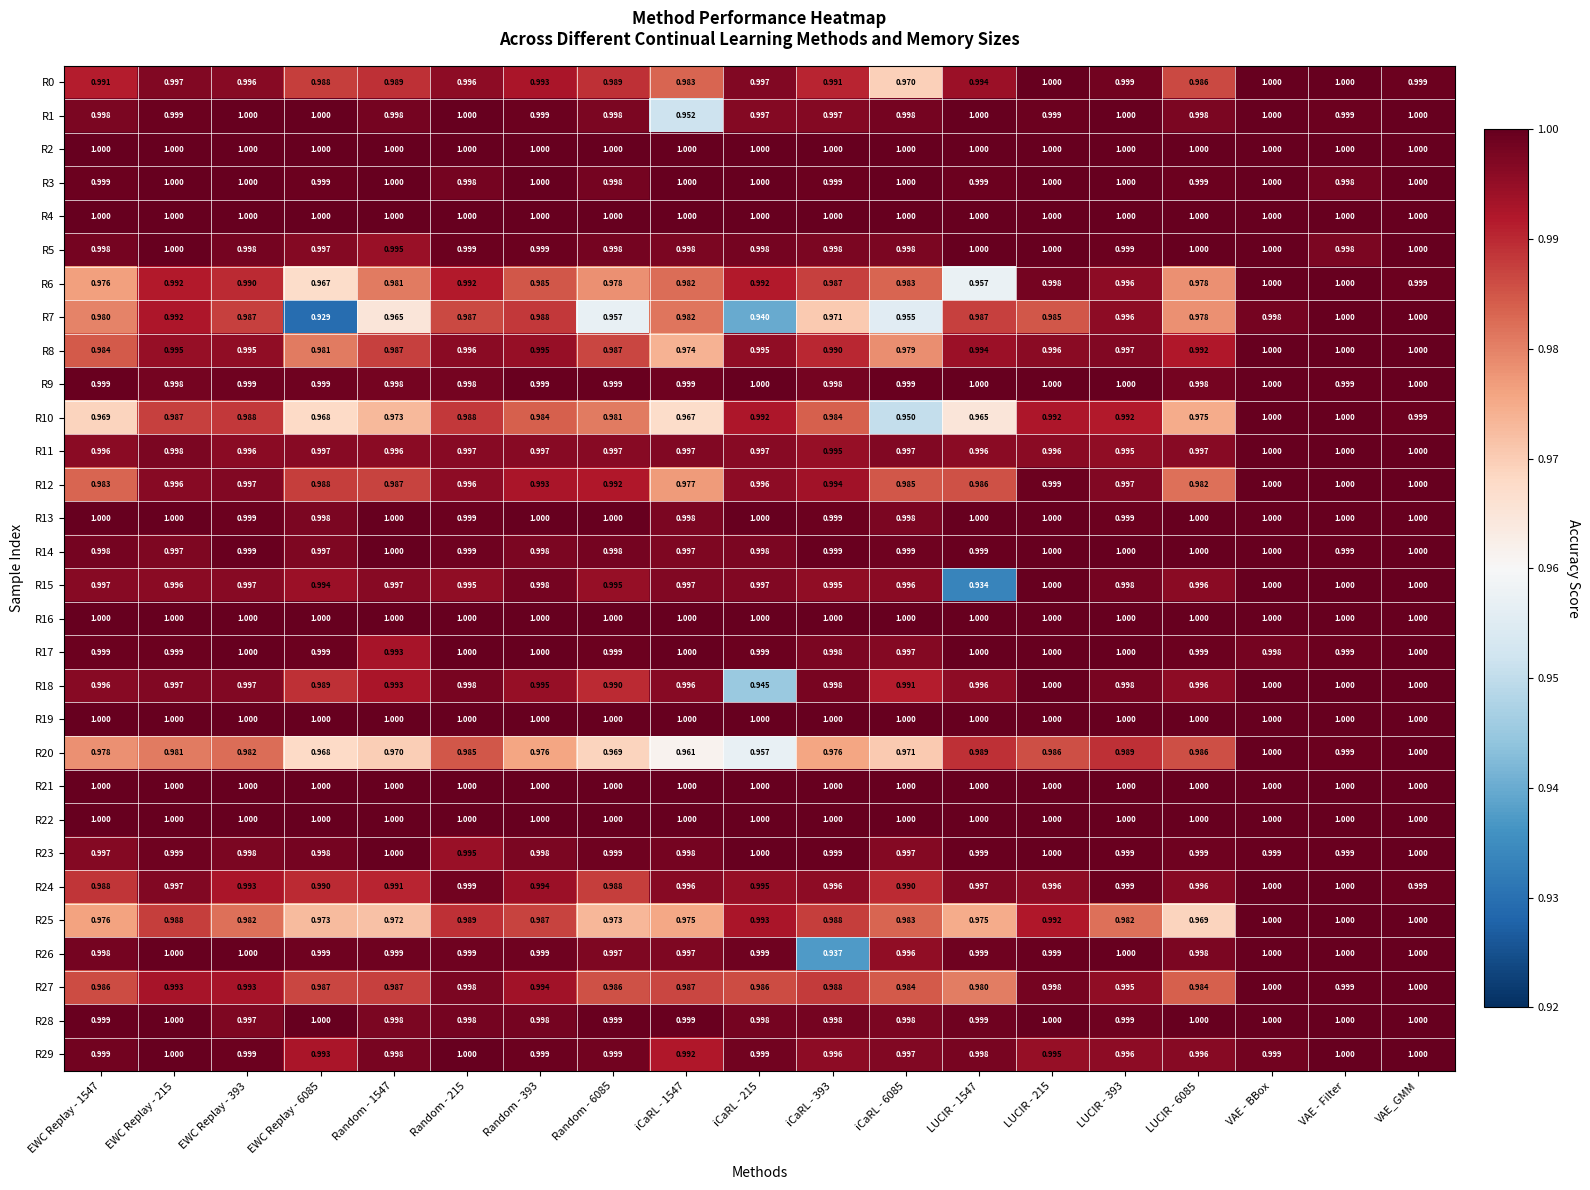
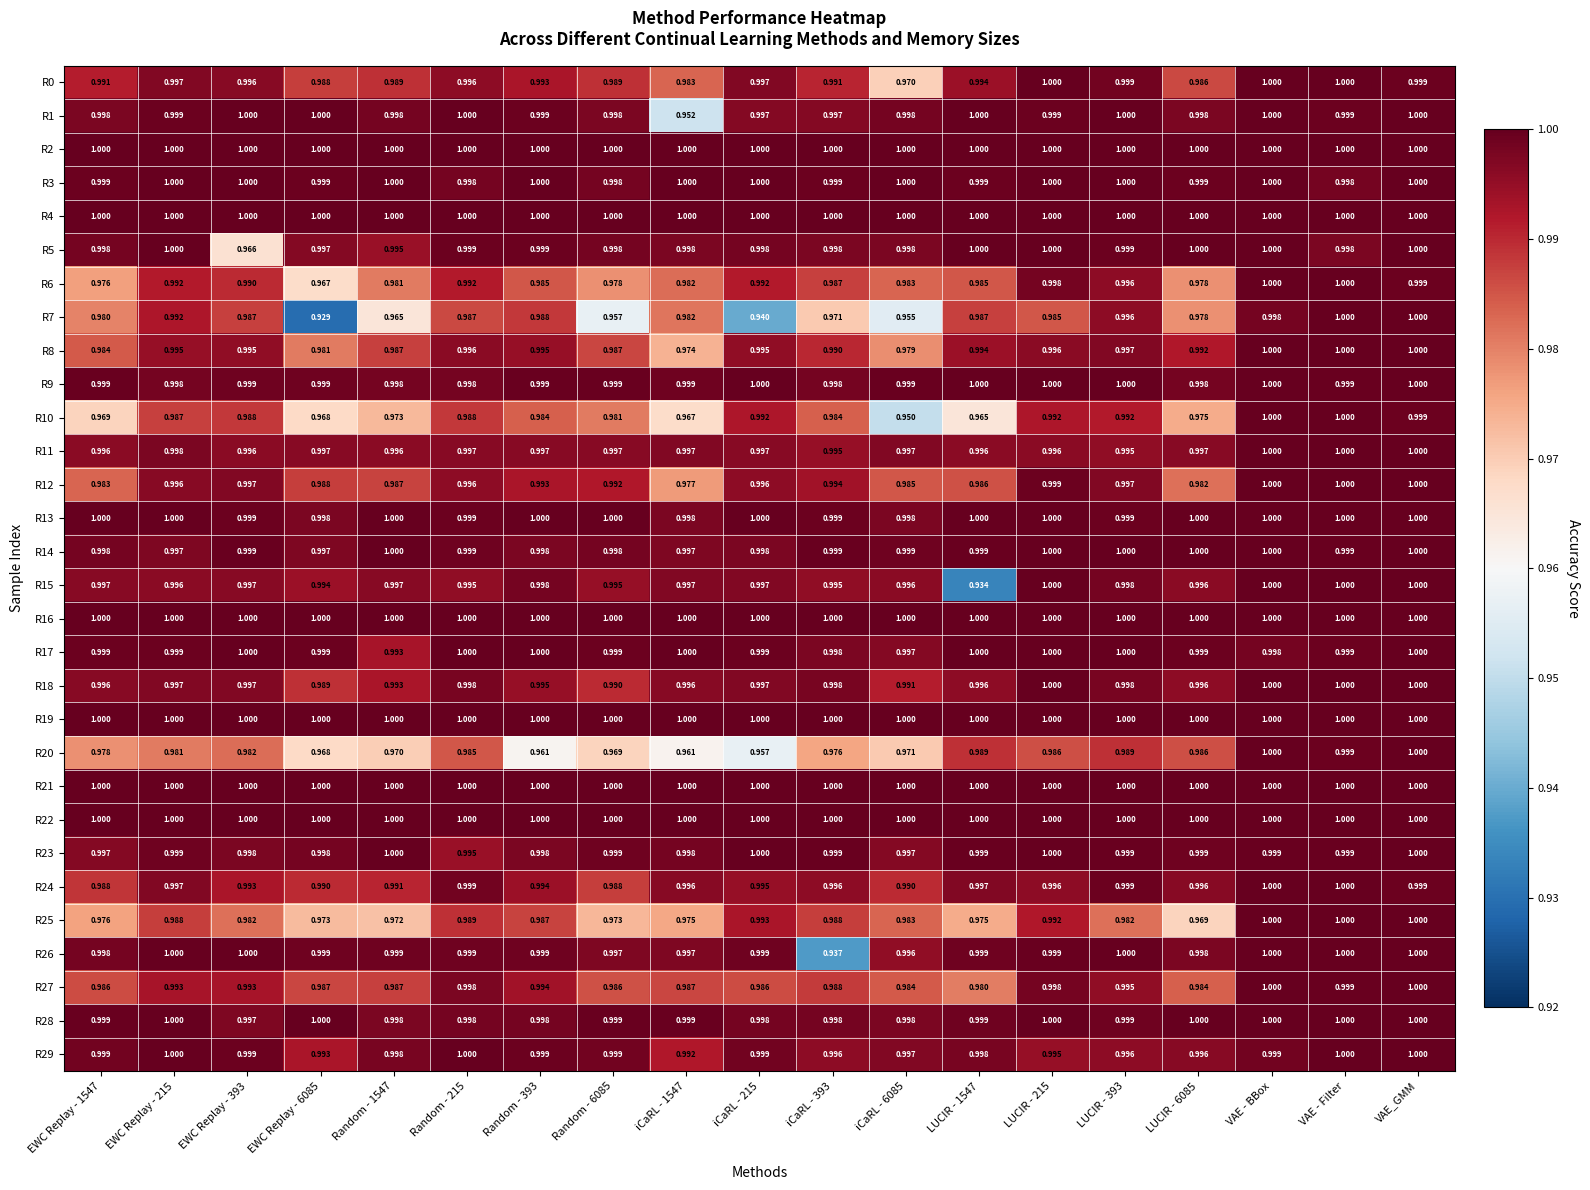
R5, EWC Replay - 393: 0.998 -> 0.966
R6, LUCIR - 1547: 0.957 -> 0.985
R18, iCaRL - 215: 0.945 -> 0.997
R20, Random - 393: 0.976 -> 0.961
